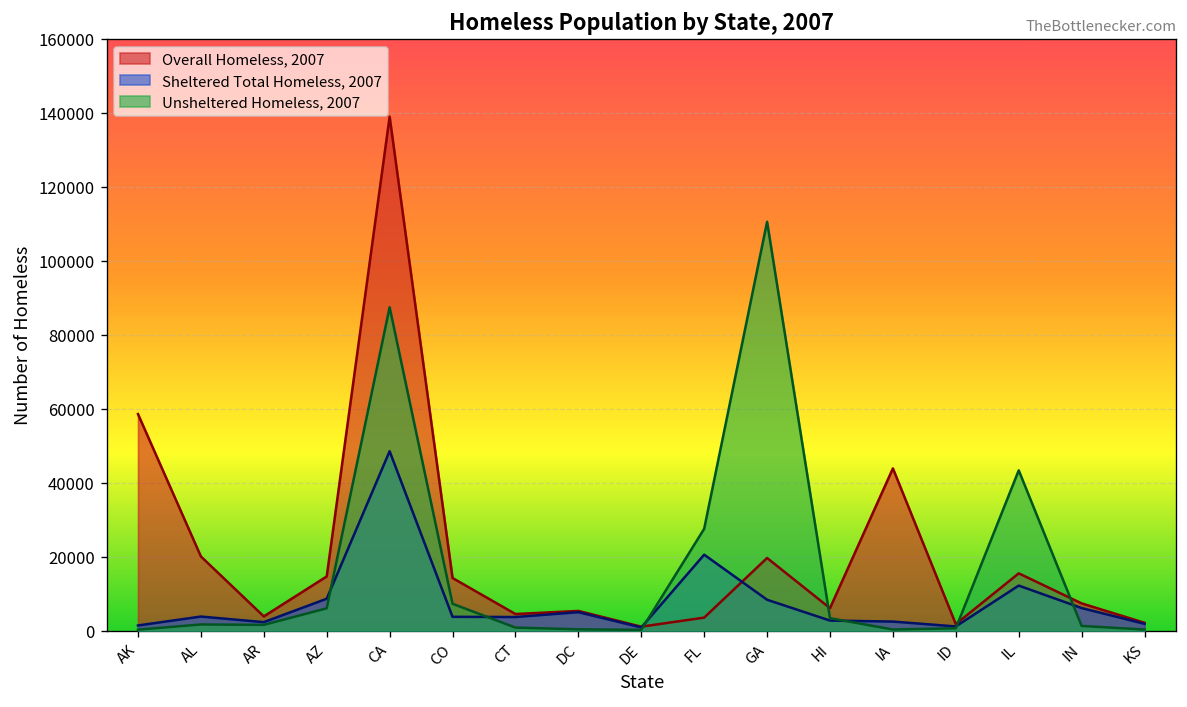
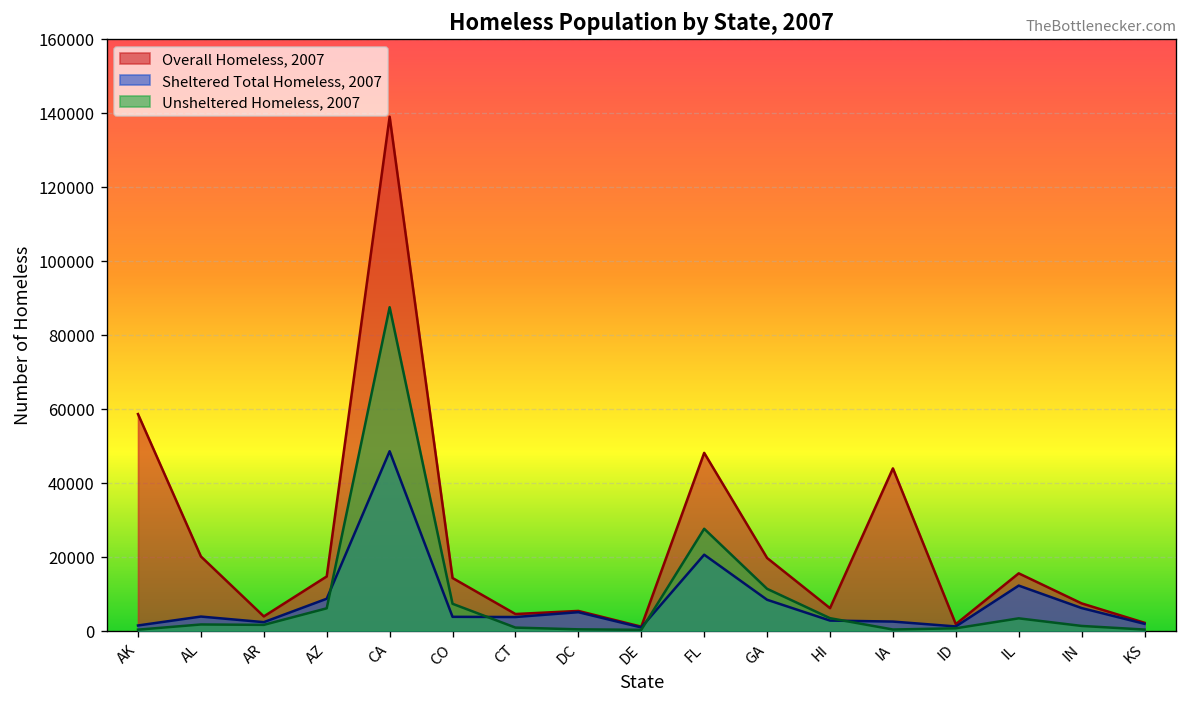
Overall Homeless, 2007, FL: 4000 -> 48000
Unsheltered Homeless, 2007, GA: 111000 -> 11000
Unsheltered Homeless, 2007, IL: 43000 -> 3000
